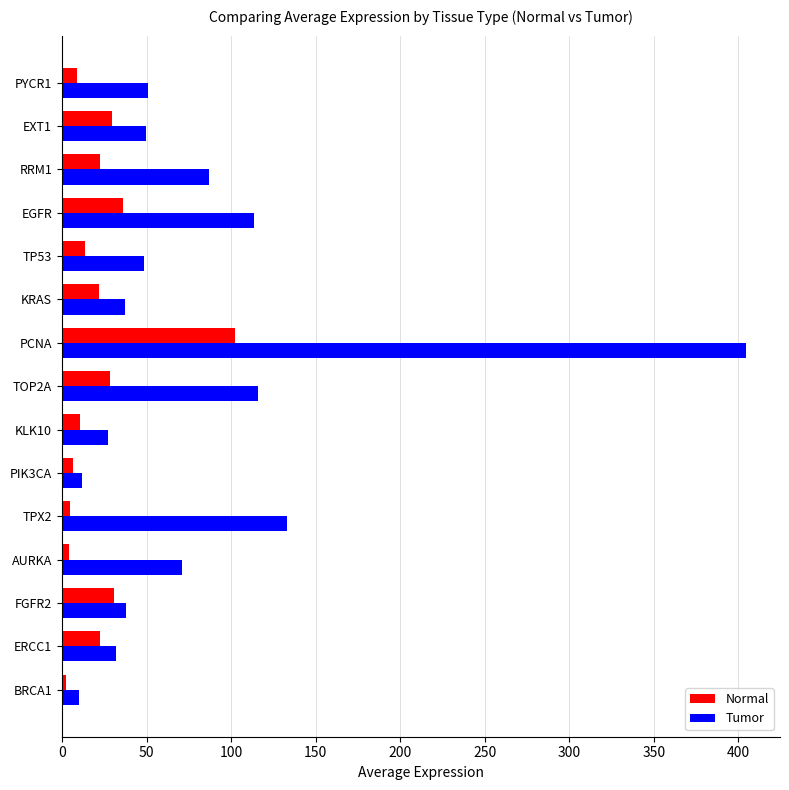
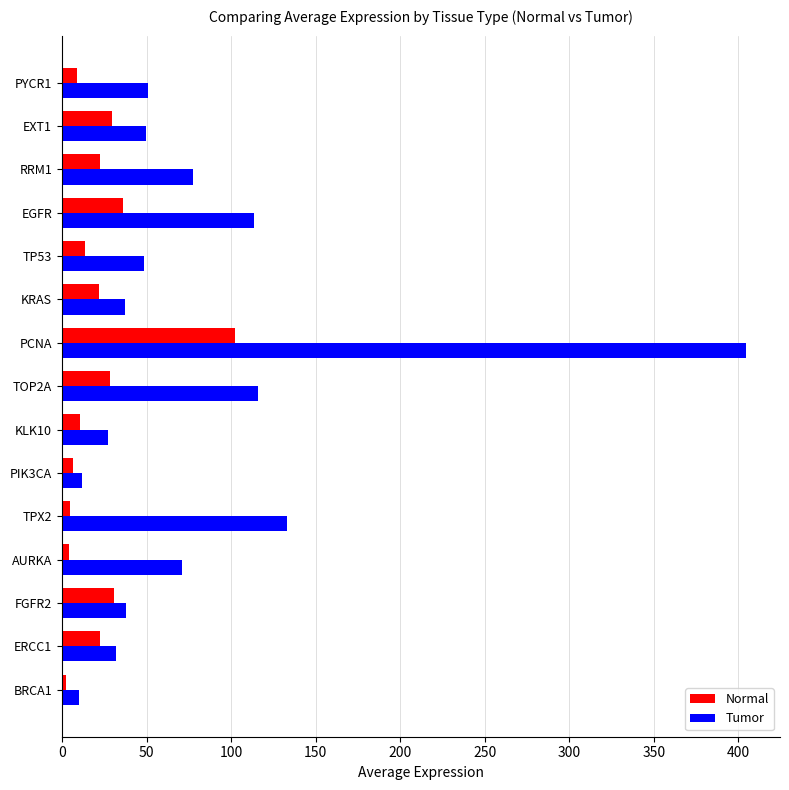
Tumor, RRM1: 87 -> 77
